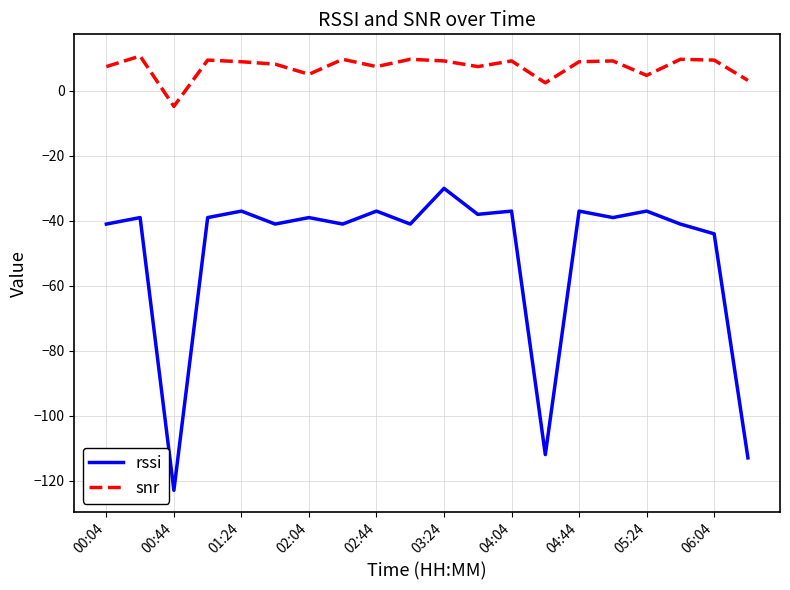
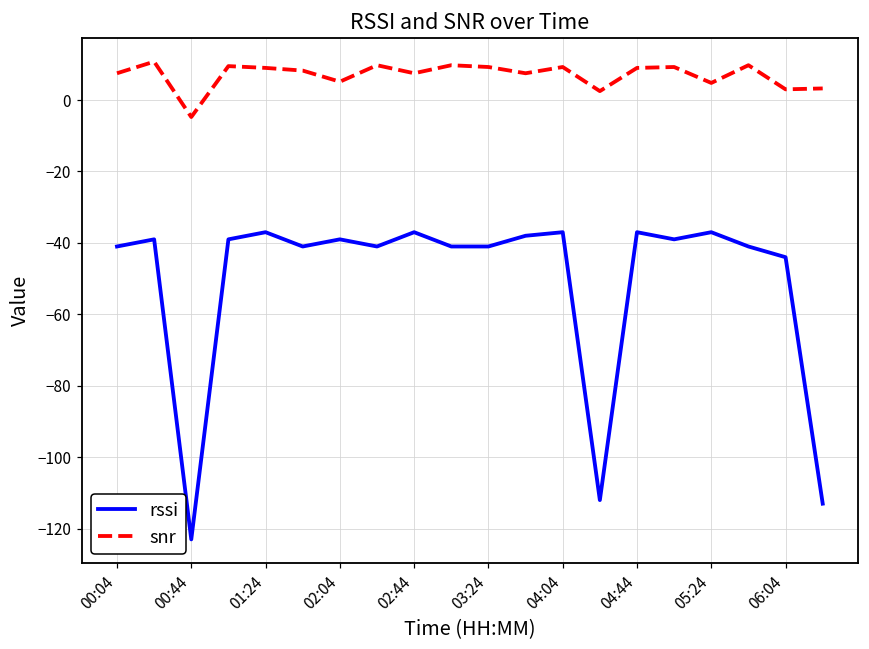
rssi, 03:24: -30 -> -41
snr, 06:04: 10 -> 3
